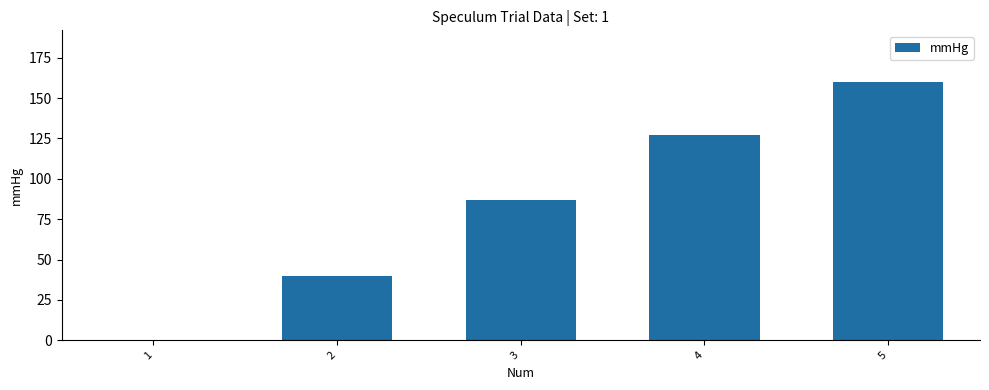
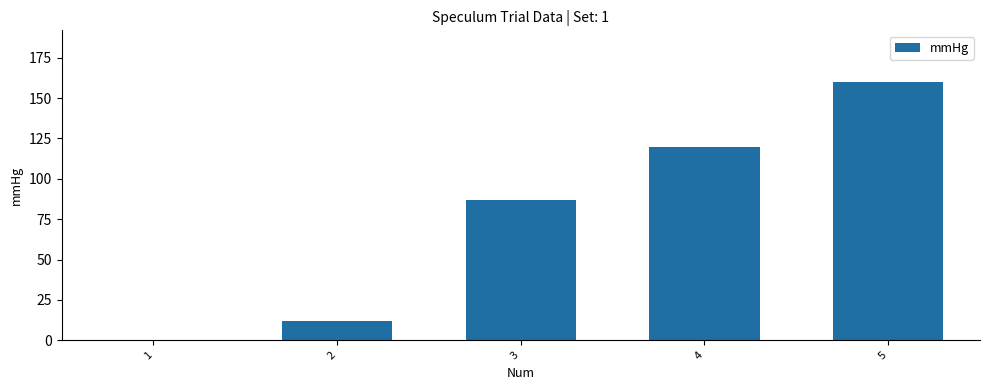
2: 40 -> 12
4: 127 -> 120
